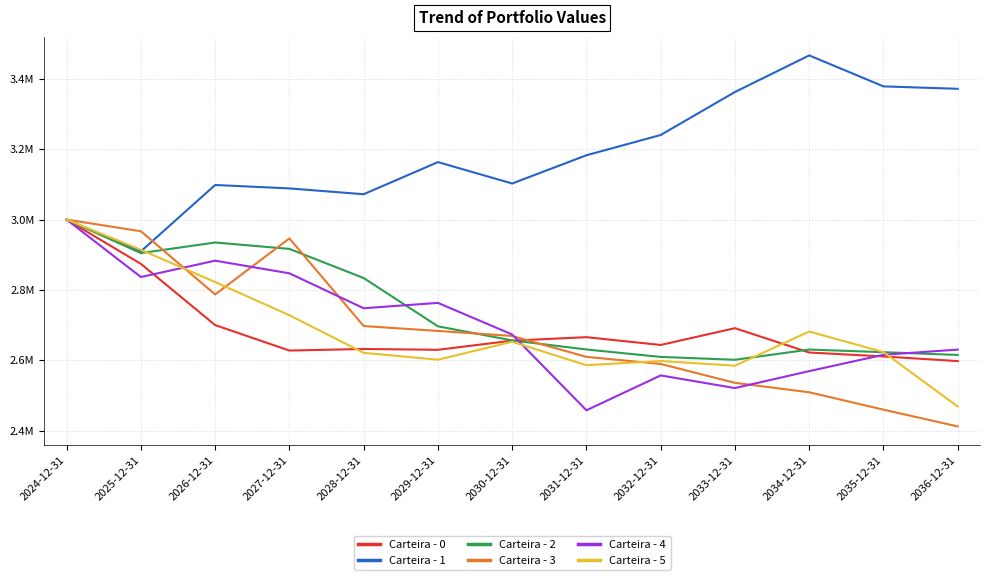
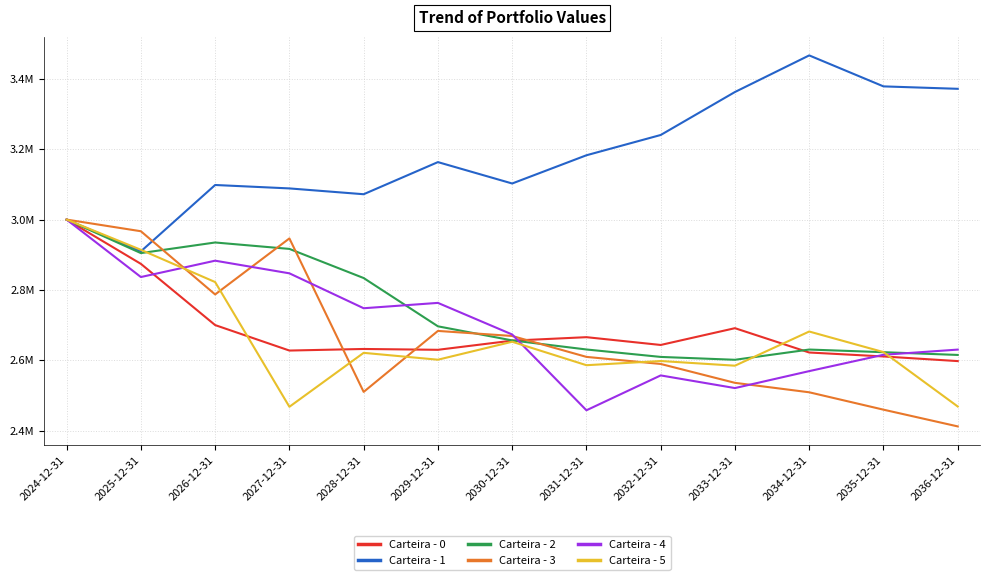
Carteira - 5, 2027-12-31: 2730000 -> 2470000
Carteira - 3, 2028-12-31: 2700000 -> 2510000
